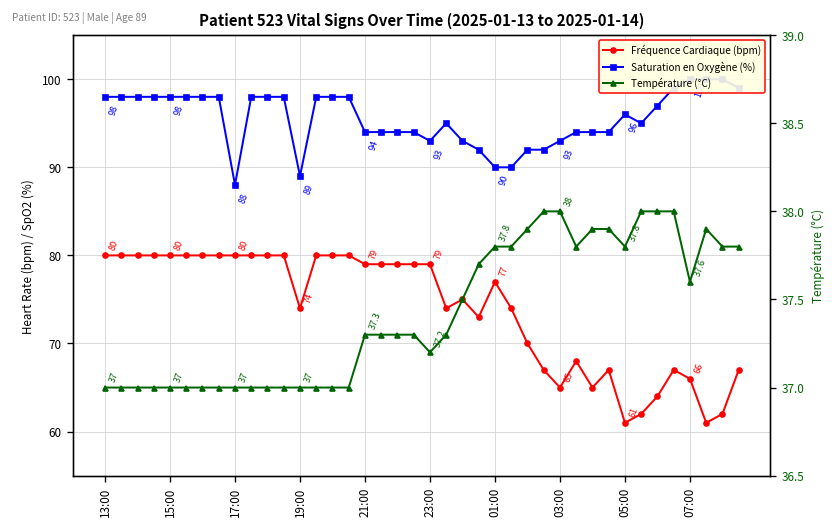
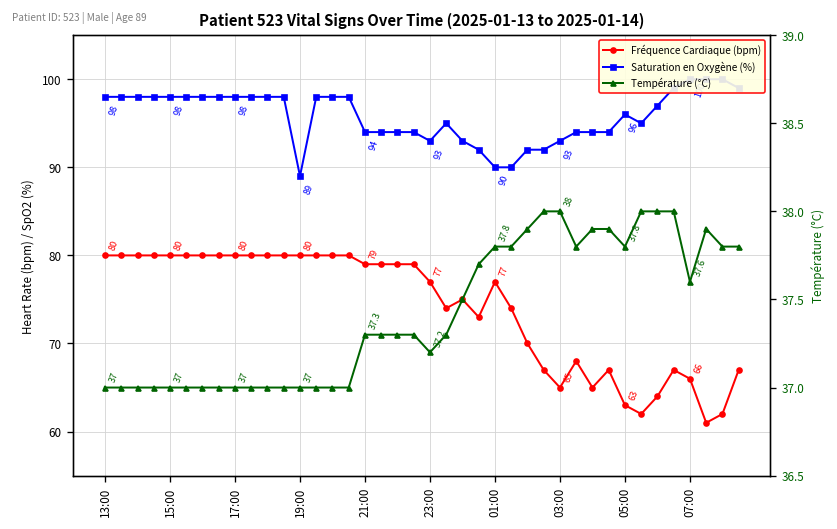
Saturation en Oxygène (%), 17:00: 88 -> 98
Fréquence Cardiaque (bpm), 19:00: 74 -> 80
Fréquence Cardiaque (bpm), 23:00: 79 -> 77
Fréquence Cardiaque (bpm), 05:00: 61 -> 63
